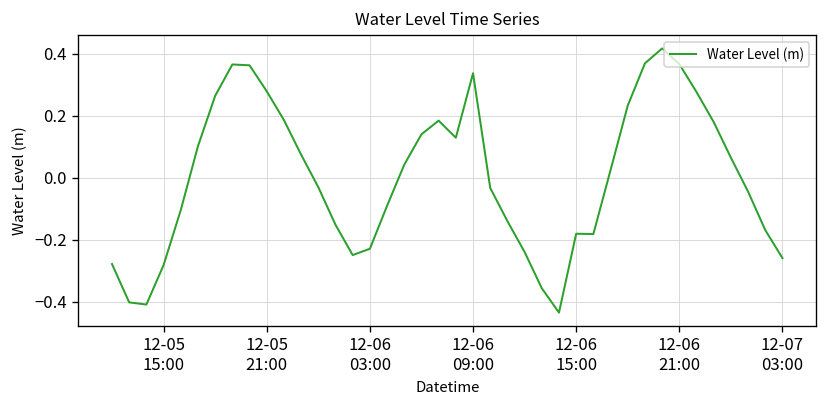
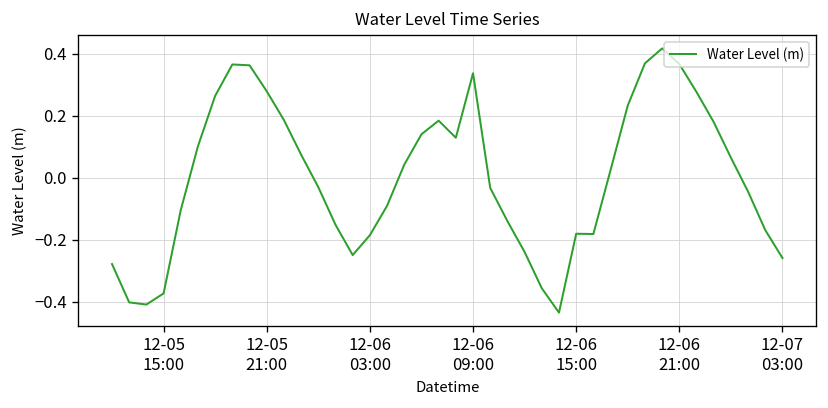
12-05 15:00: -0.28 -> -0.37
12-06 03:00: -0.23 -> -0.19
